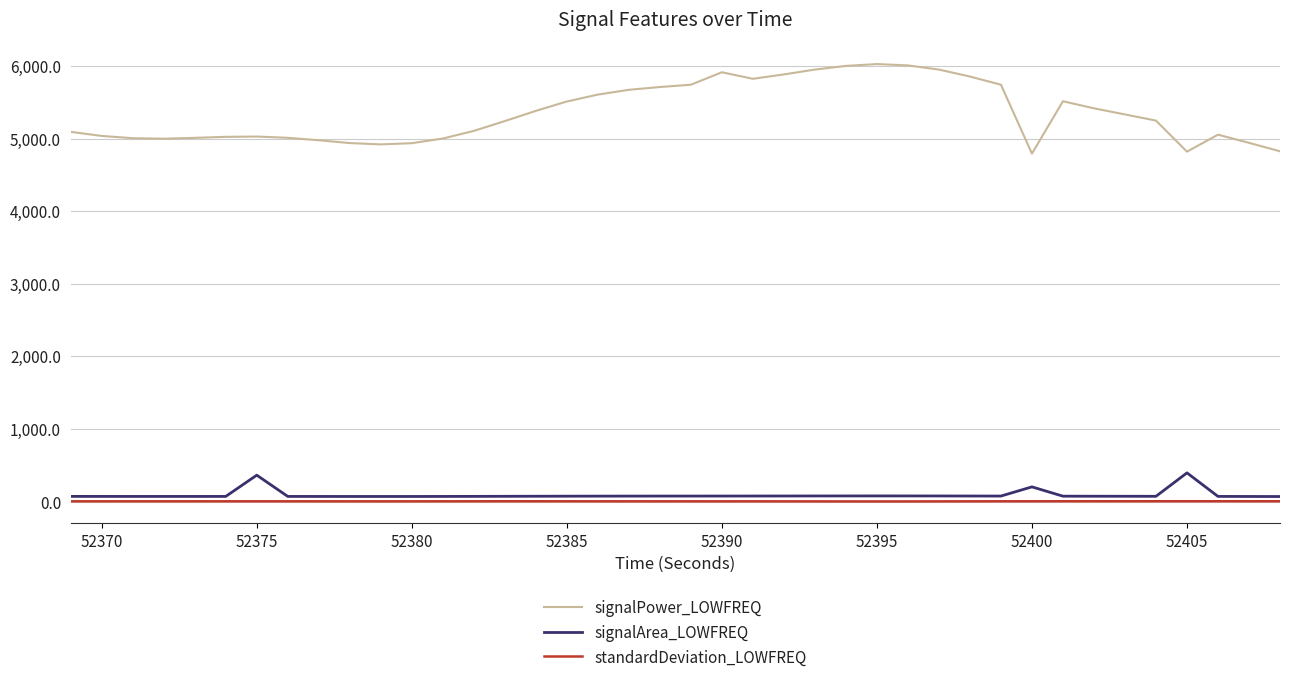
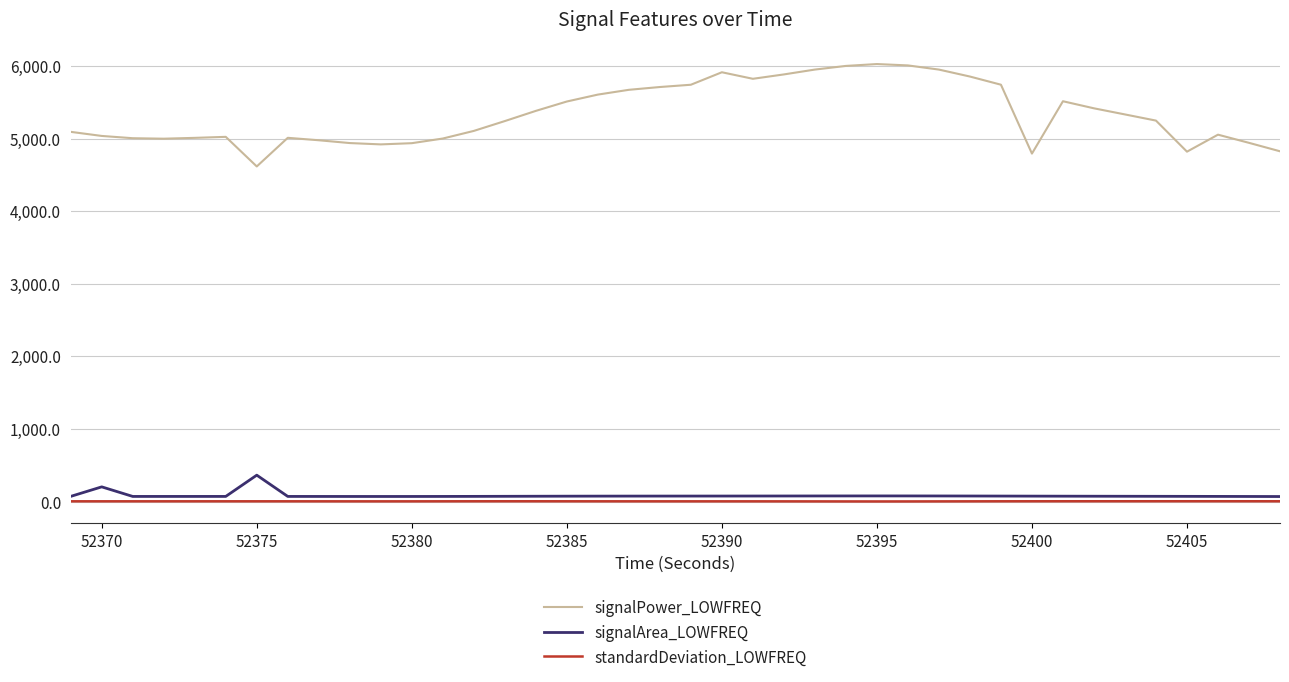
signalArea_LOWFREQ, 52370: 100 -> 200
signalPower_LOWFREQ, 52375: 5,000 -> 4,600
signalArea_LOWFREQ, 52400: 200 -> 100
signalArea_LOWFREQ, 52405: 400 -> 100
